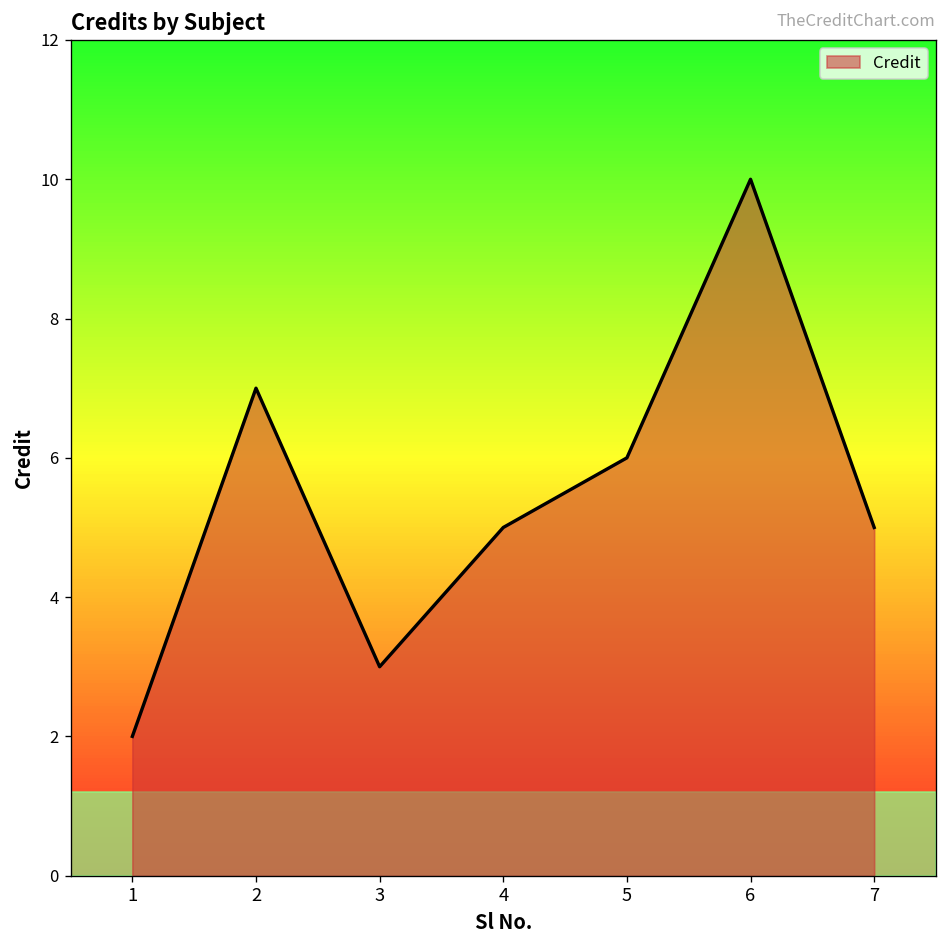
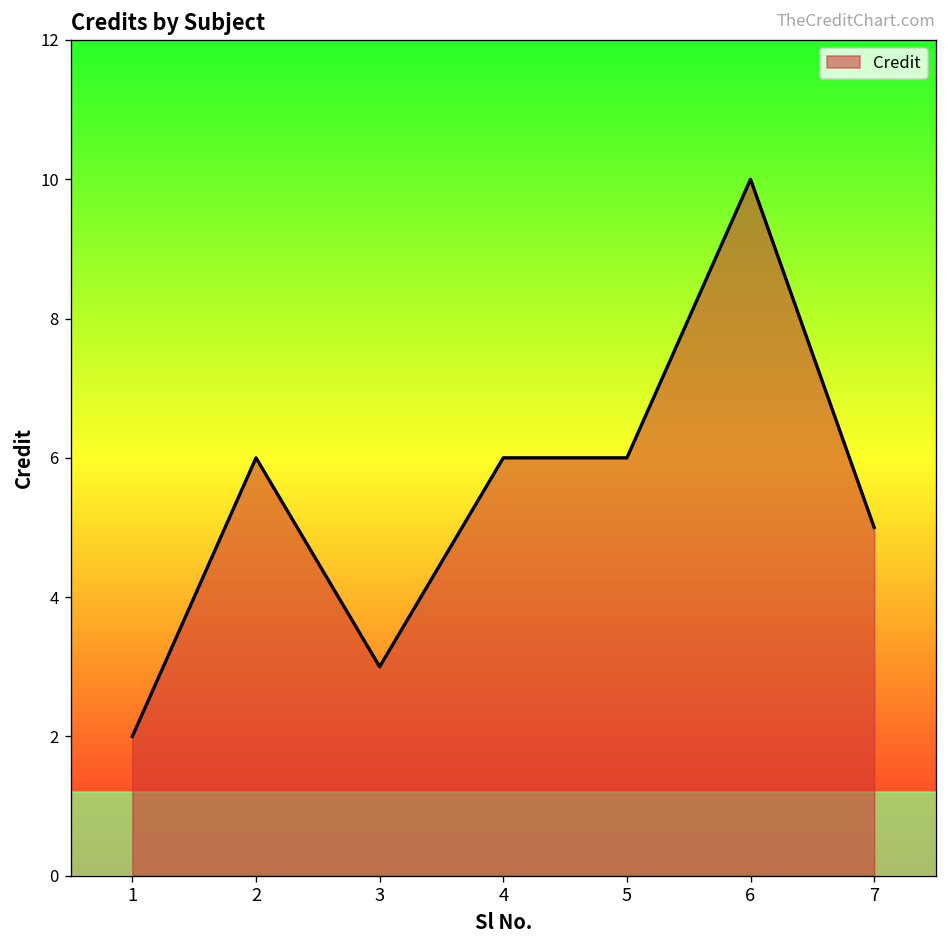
2: 7 -> 6
4: 5 -> 6
